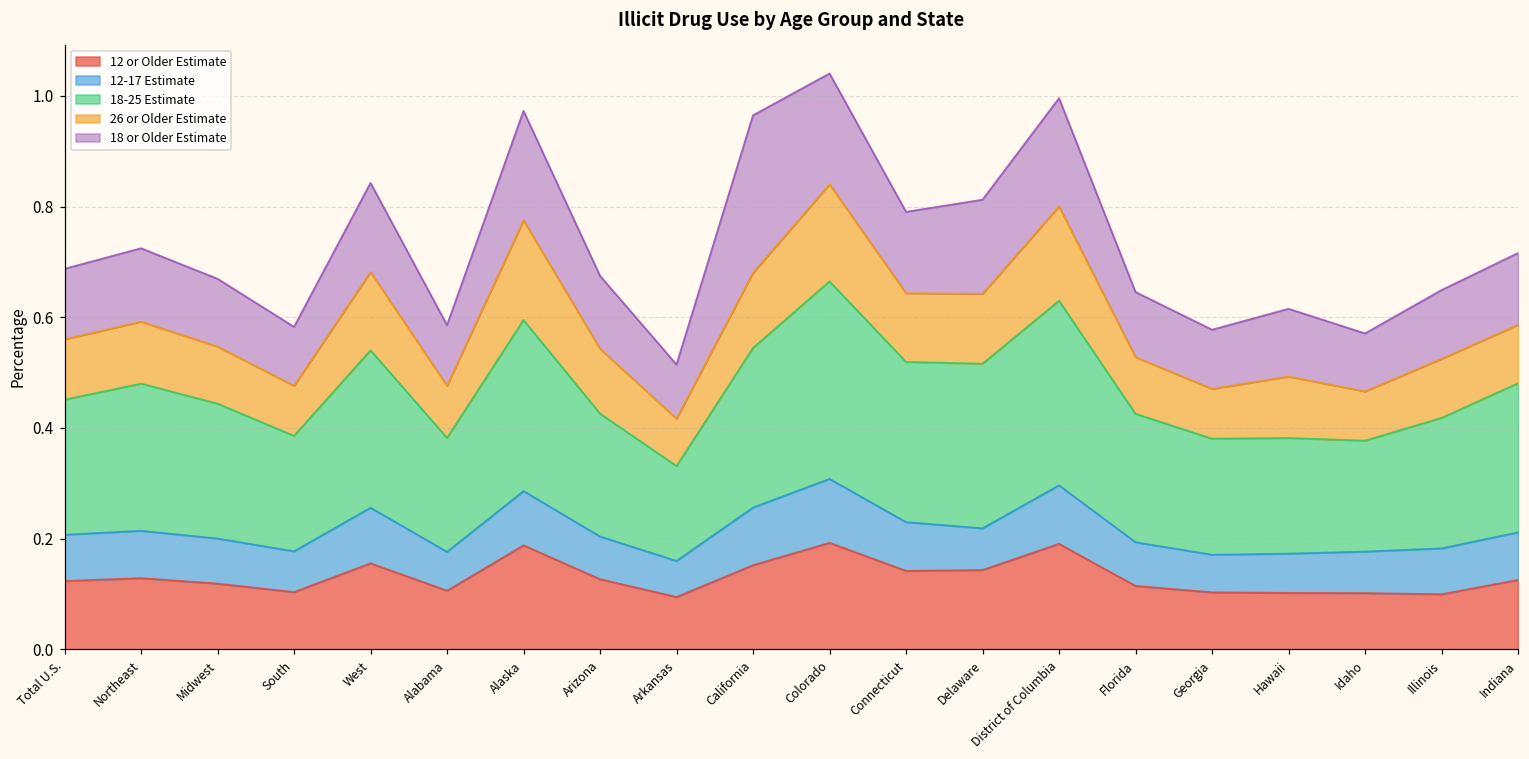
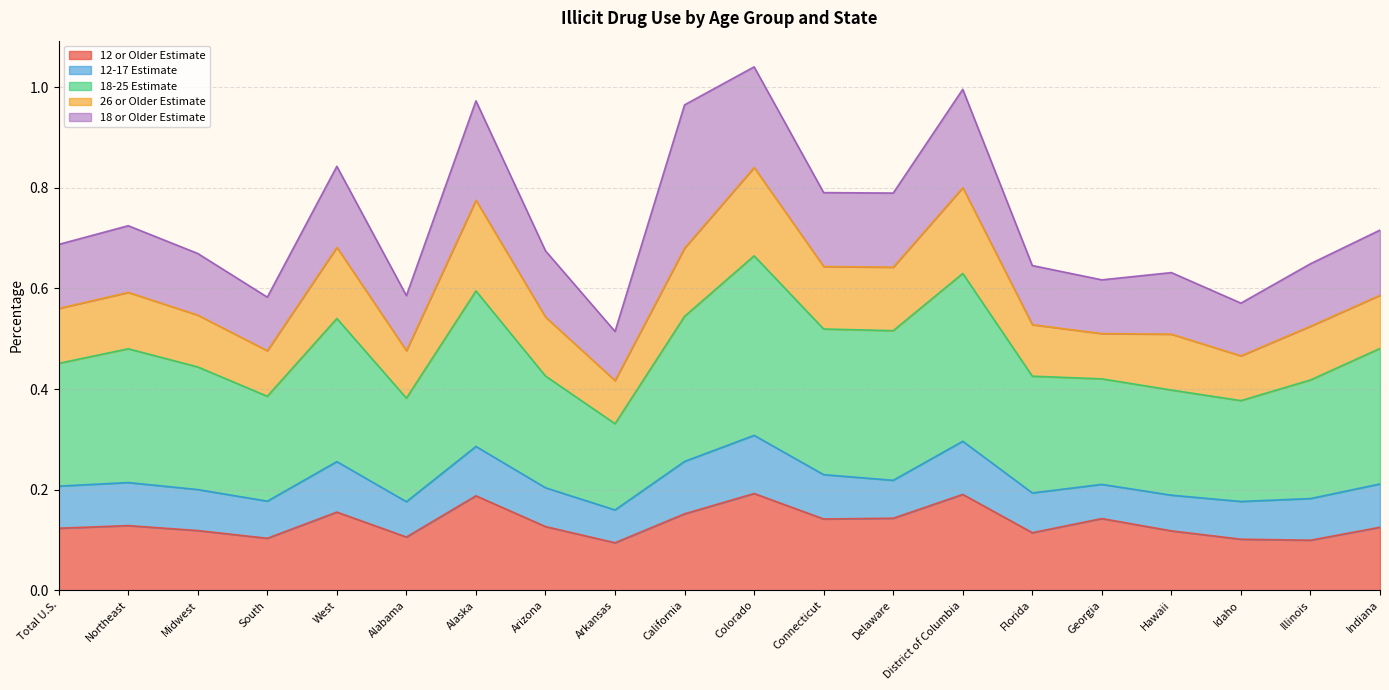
18 or Older Estimate, Delaware: 0.17 -> 0.15
12 or Older Estimate, Georgia: 0.10 -> 0.14
12 or Older Estimate, Hawaii: 0.10 -> 0.12
